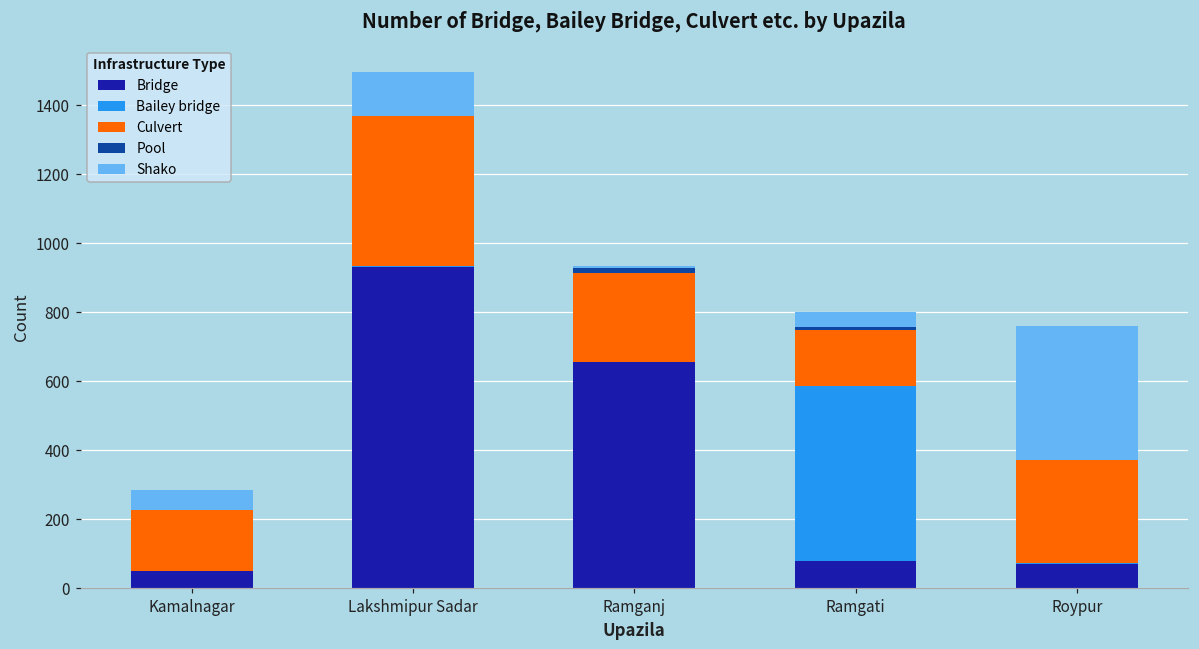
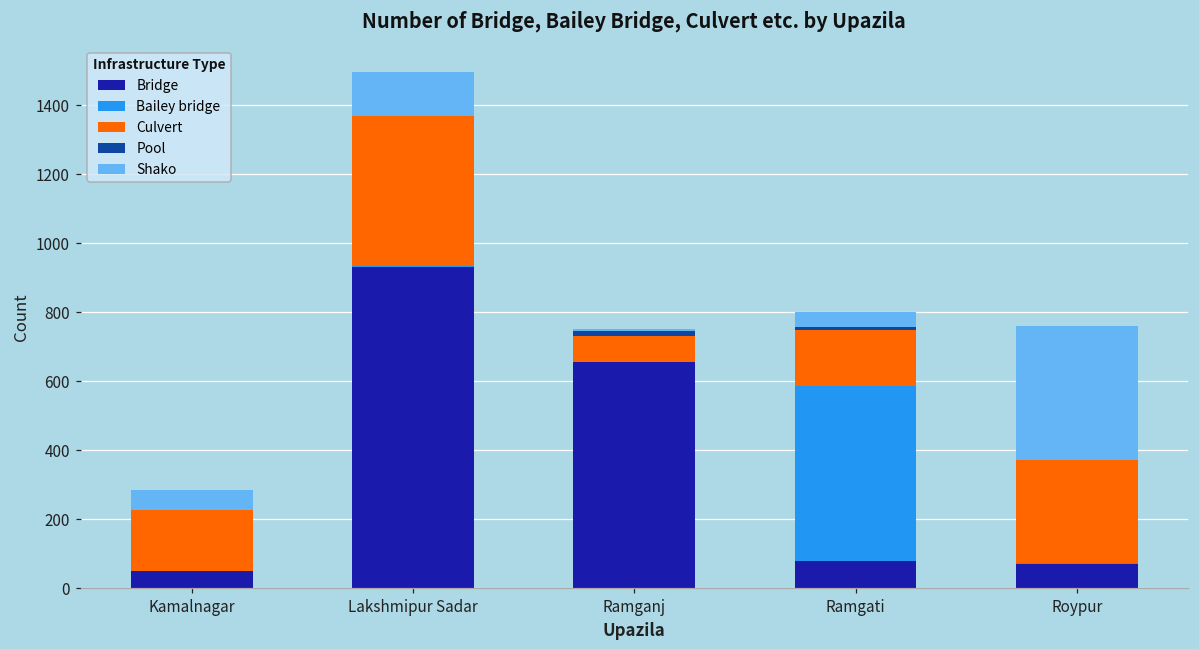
Culvert, Ramganj: 260 -> 70
